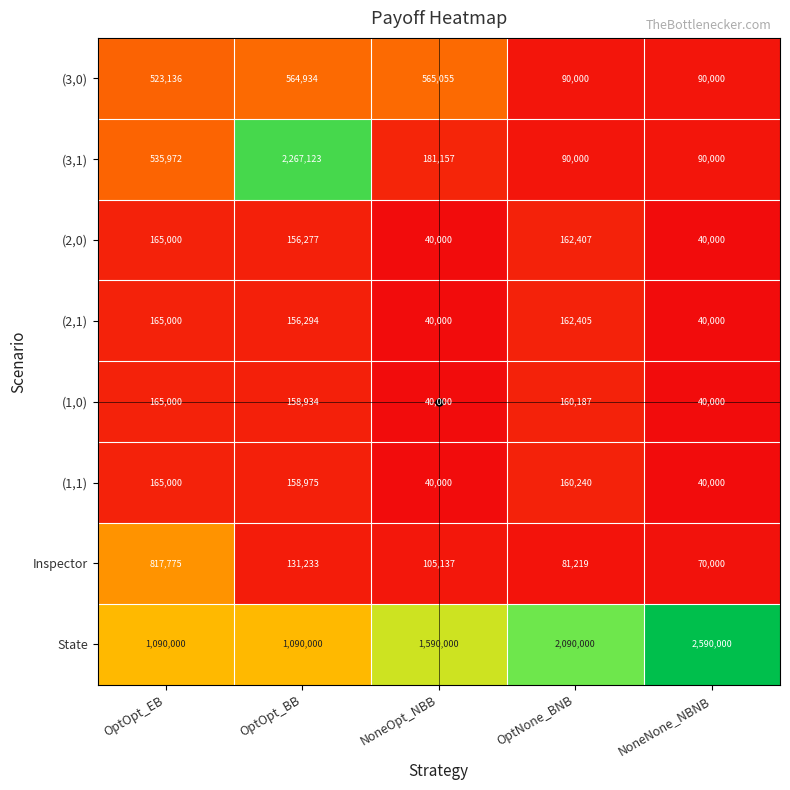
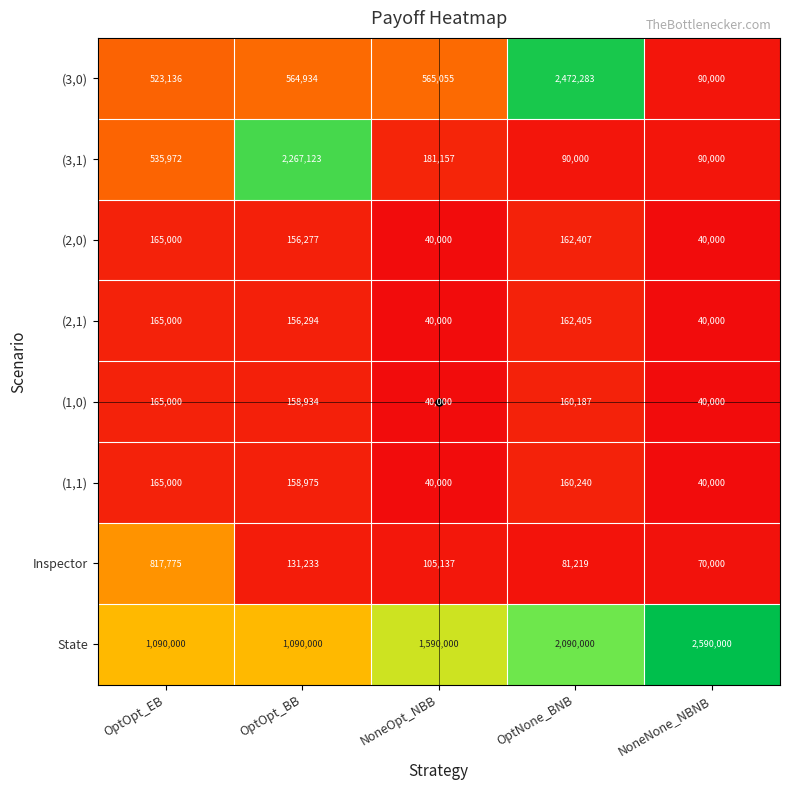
(3,0), OptNone_BNB: 90,000 -> 2,472,283
